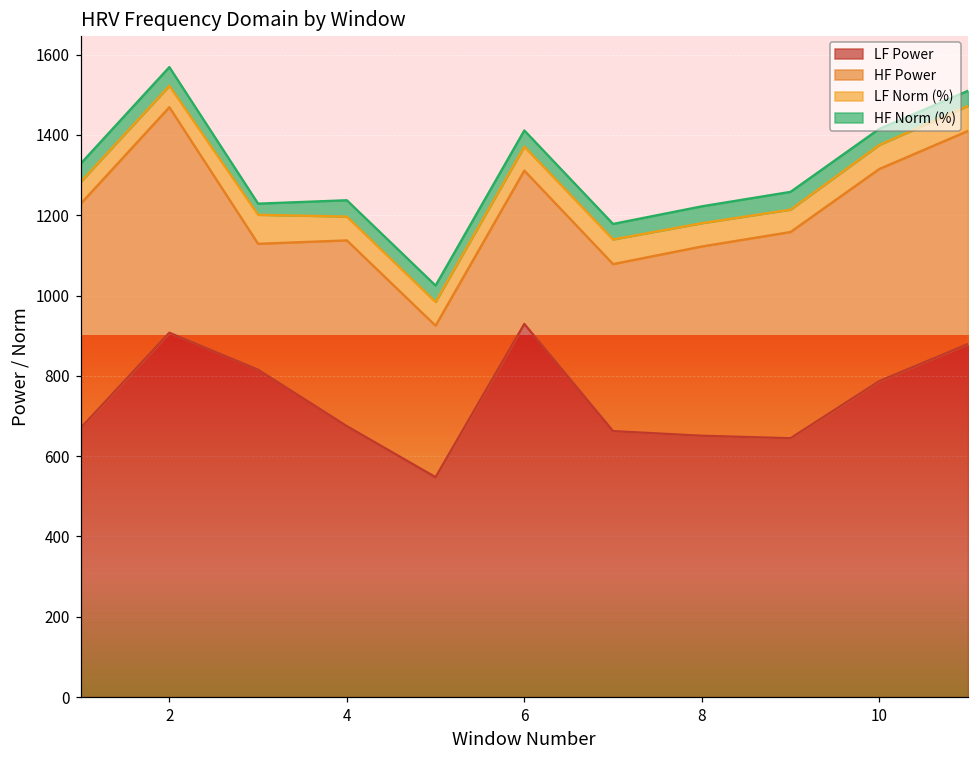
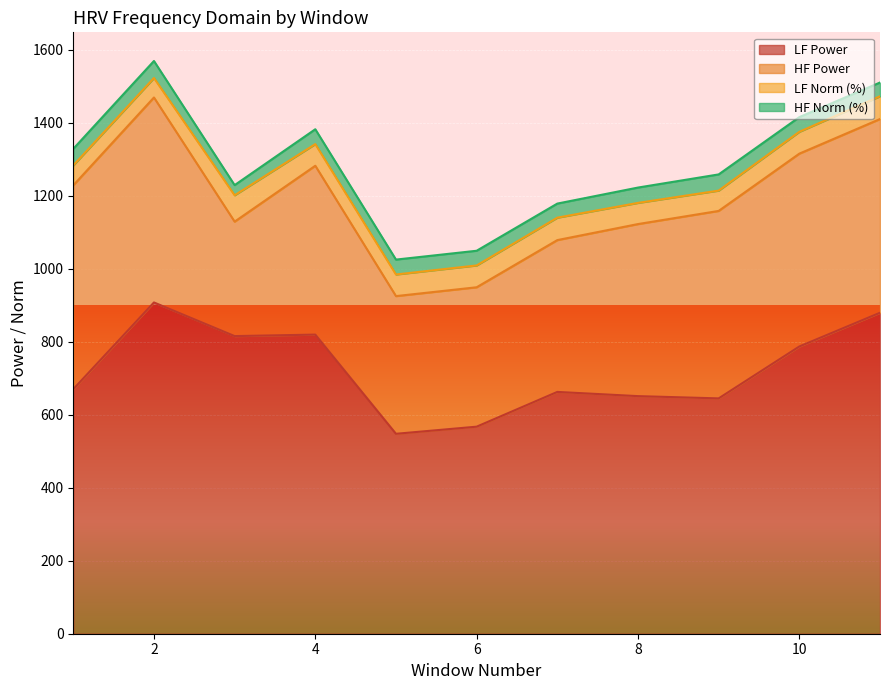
LF Power, 4: 670 -> 820
LF Power, 6: 930 -> 570
